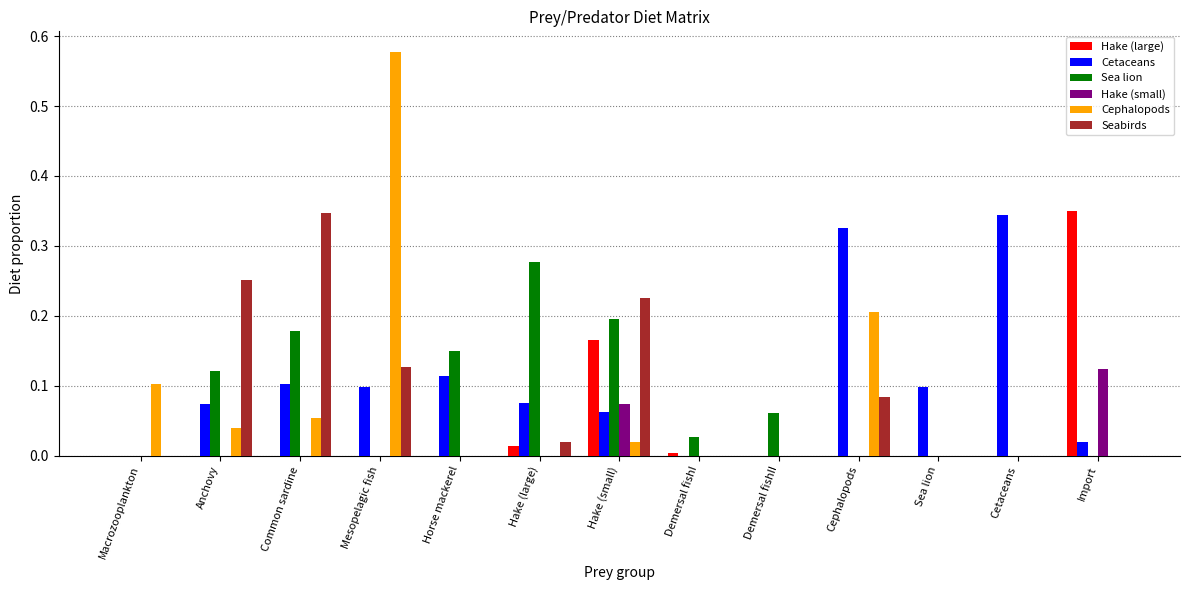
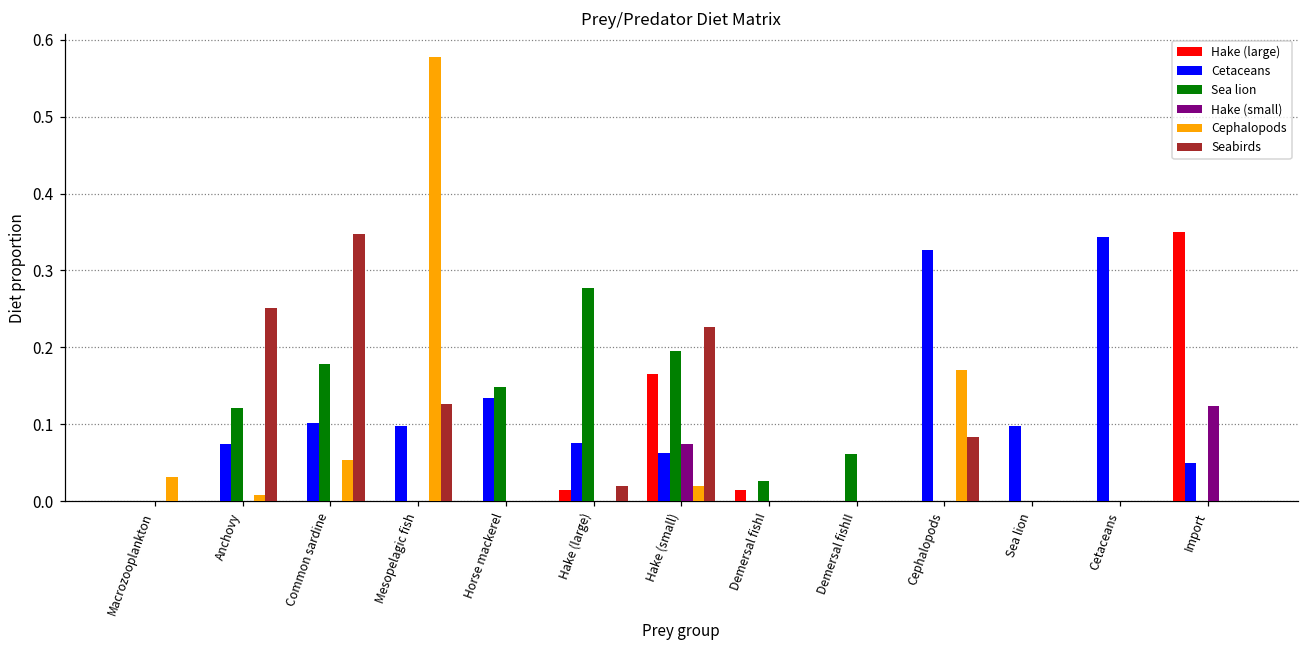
Cephalopods, Macrozooplankton: 0.10 -> 0.03
Cephalopods, Anchovy: 0.04 -> 0.01
Cetaceans, Horse mackerel: 0.11 -> 0.13
Hake (large), Demersal fishI: 0.00 -> 0.02
Cephalopods, Cephalopods: 0.21 -> 0.17
Cetaceans, Import: 0.02 -> 0.05
